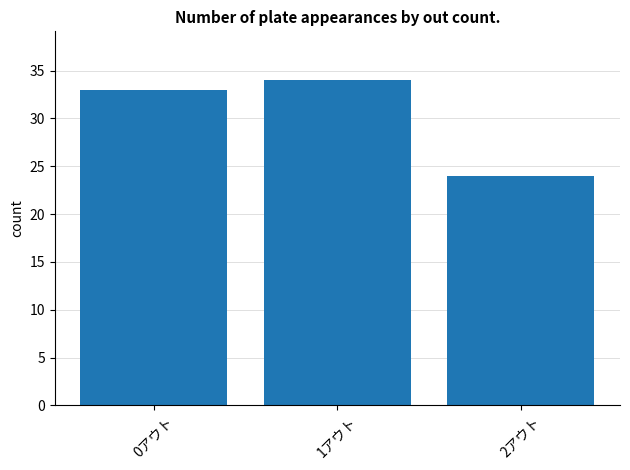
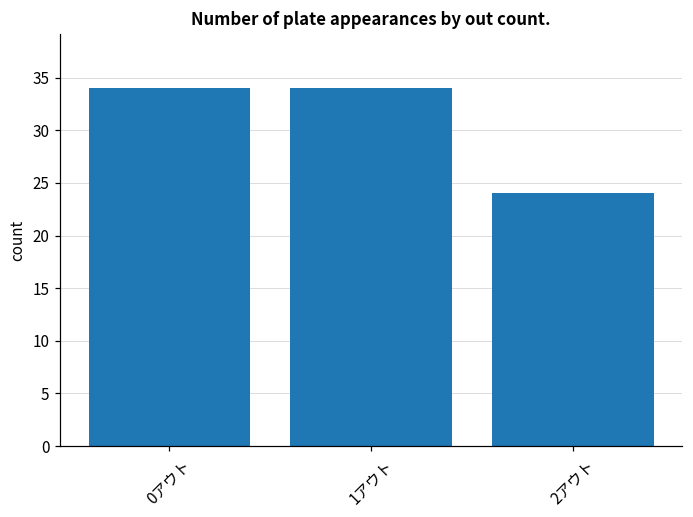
0アウト: 33 -> 34
